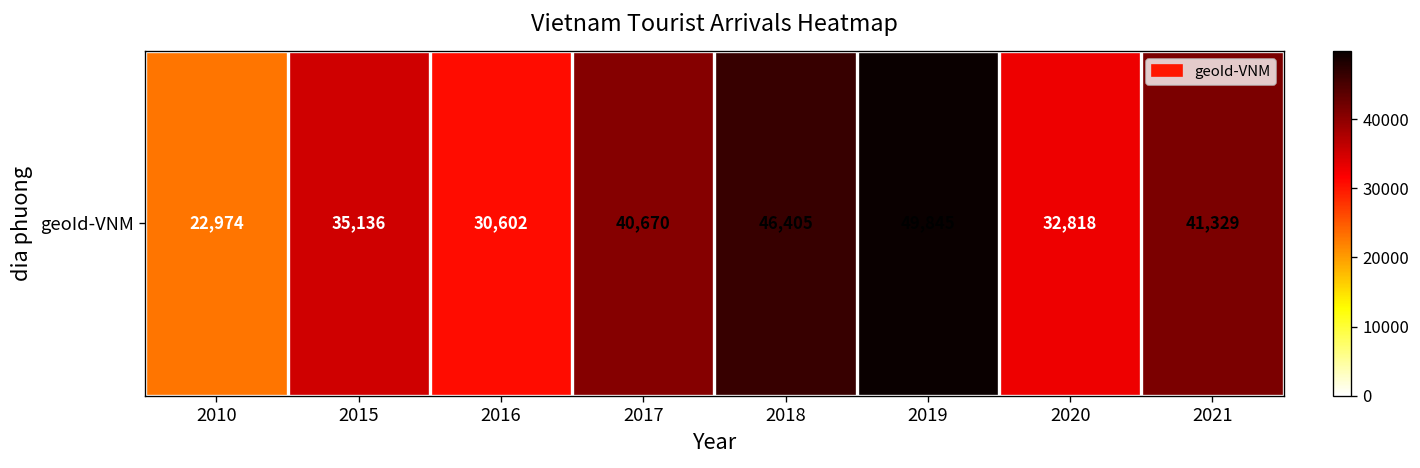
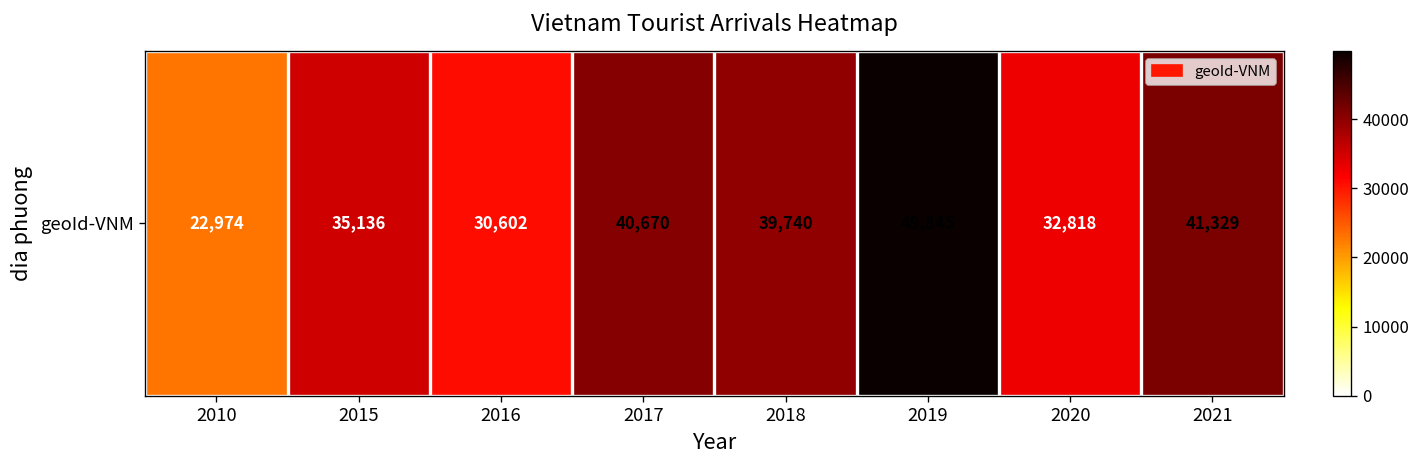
geoId-VNM, 2018: 46,405 -> 39,740
